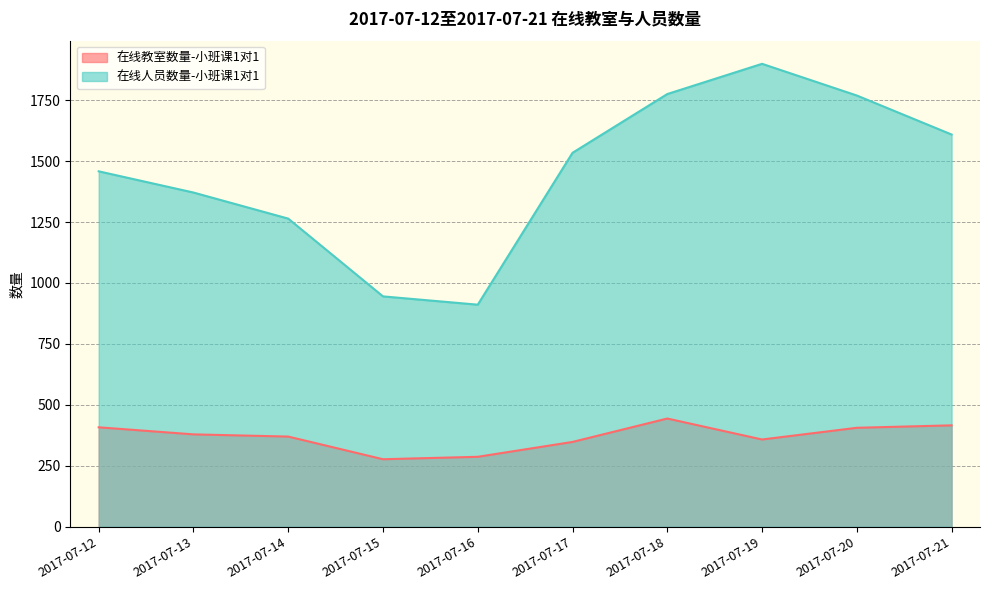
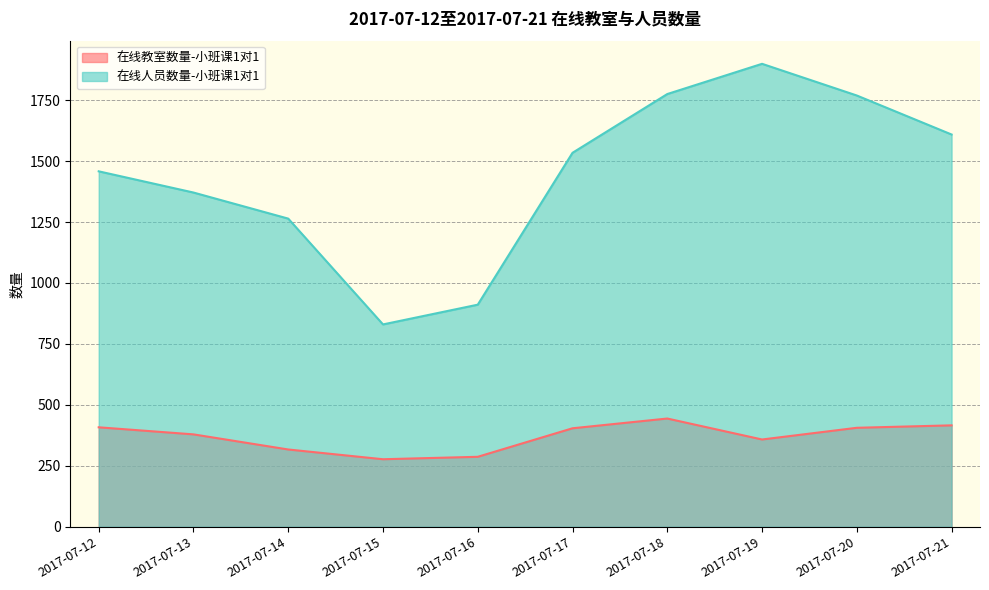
在线教室数量-小班课1对1, 2017-07-14: 370 -> 320
在线人员数量-小班课1对1, 2017-07-15: 950 -> 830
在线教室数量-小班课1对1, 2017-07-17: 350 -> 400
